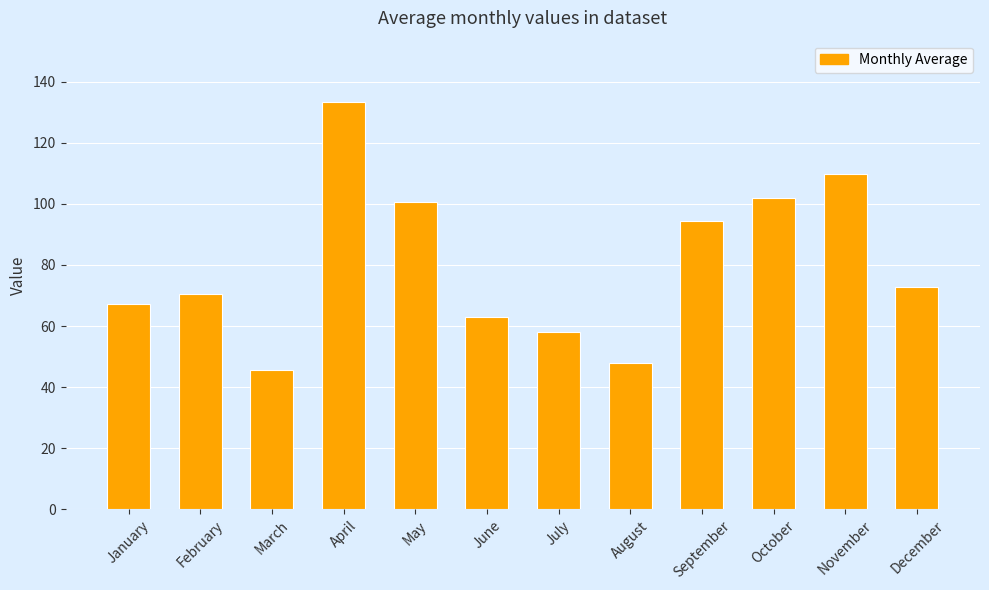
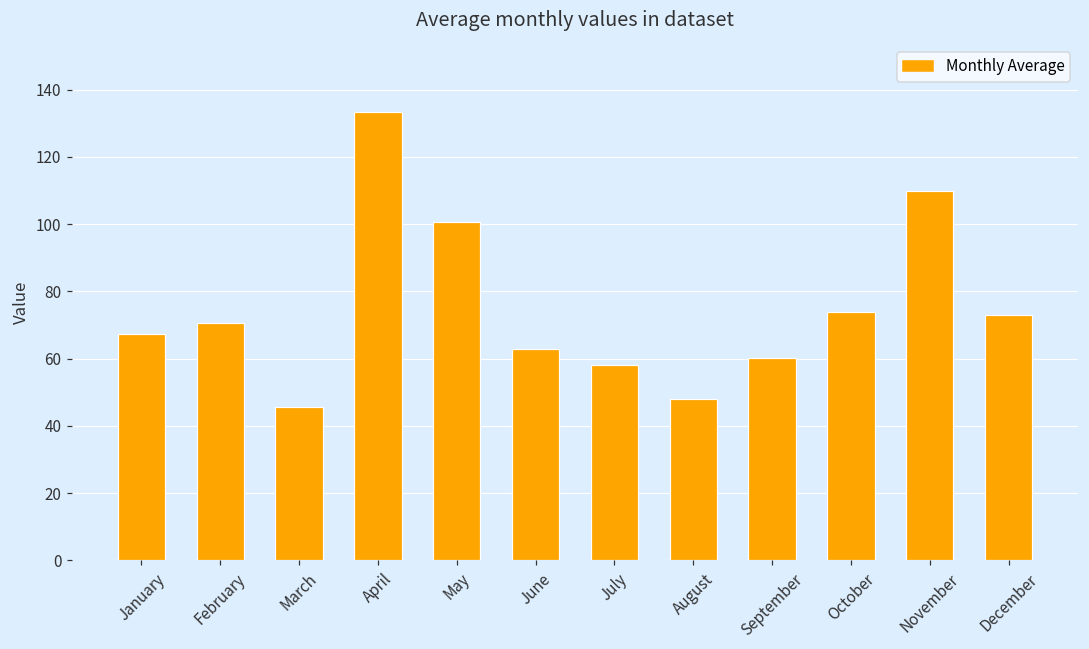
September: 95 -> 60
October: 102 -> 74
